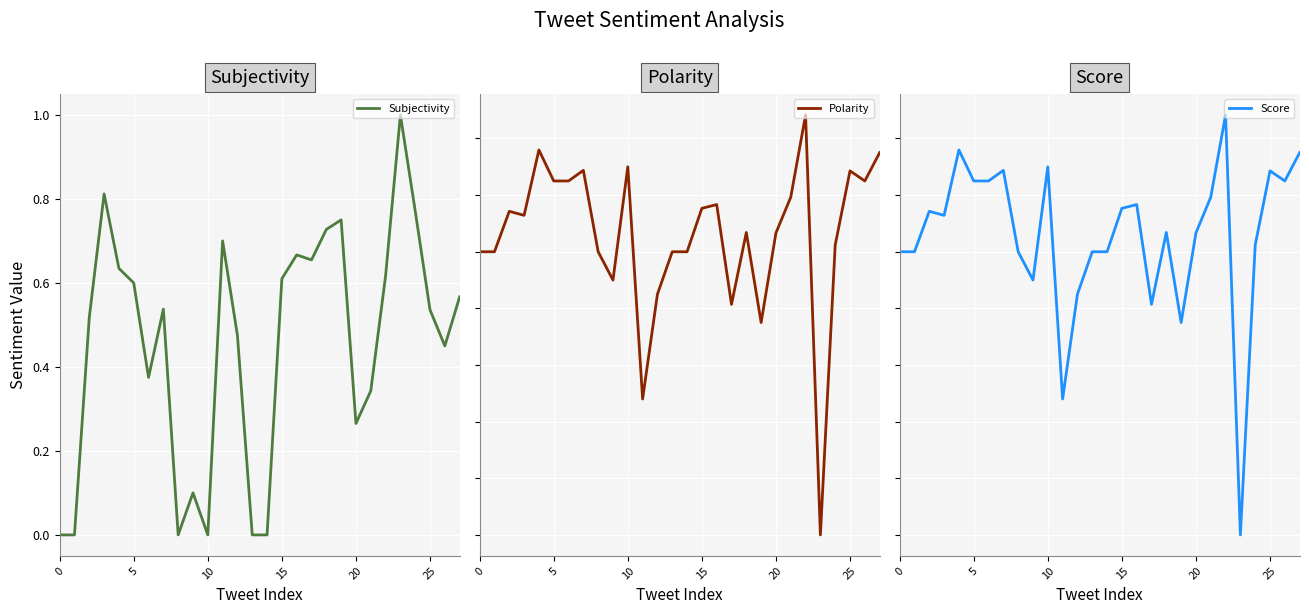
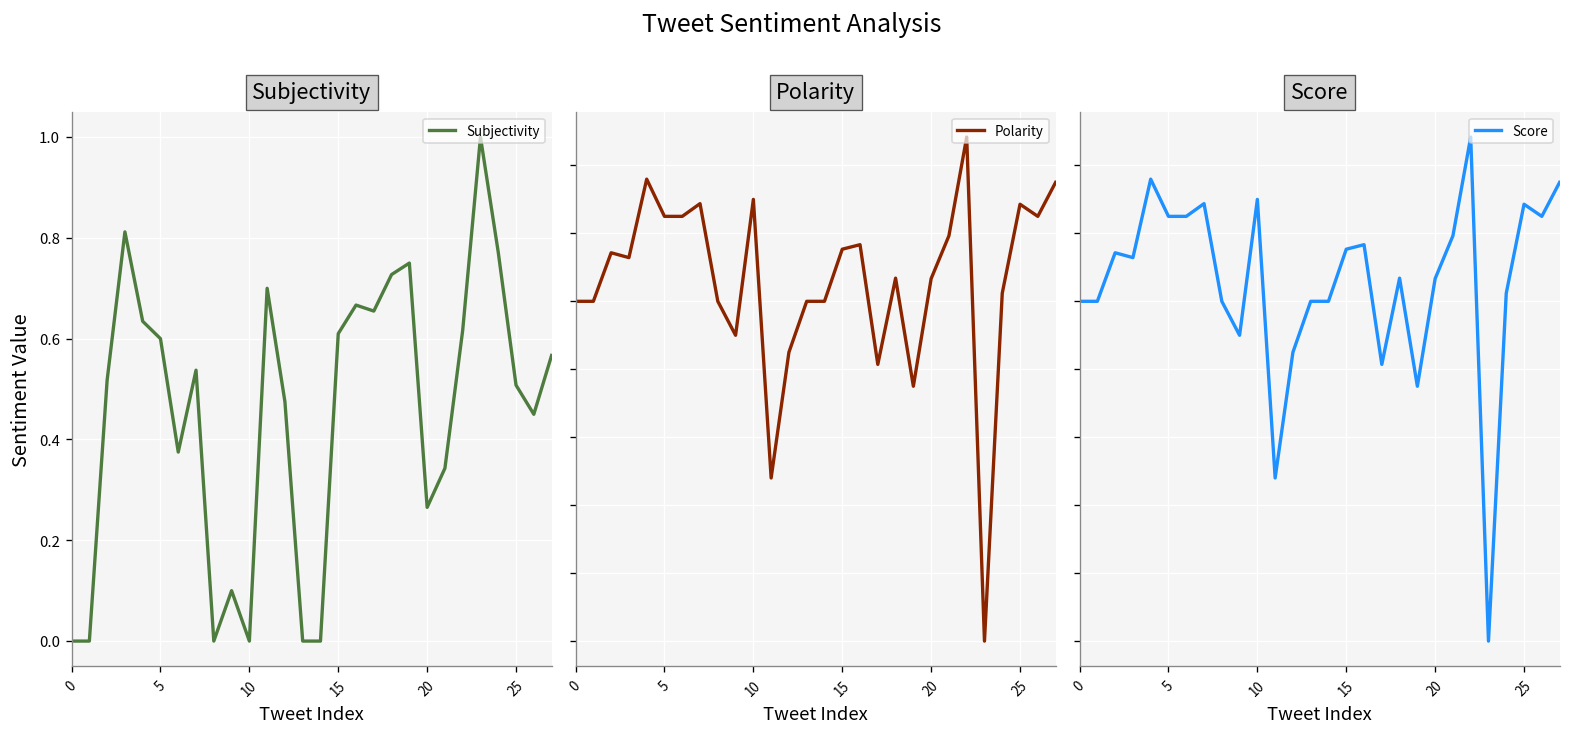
Subjectivity, 25: 0.54 -> 0.51
